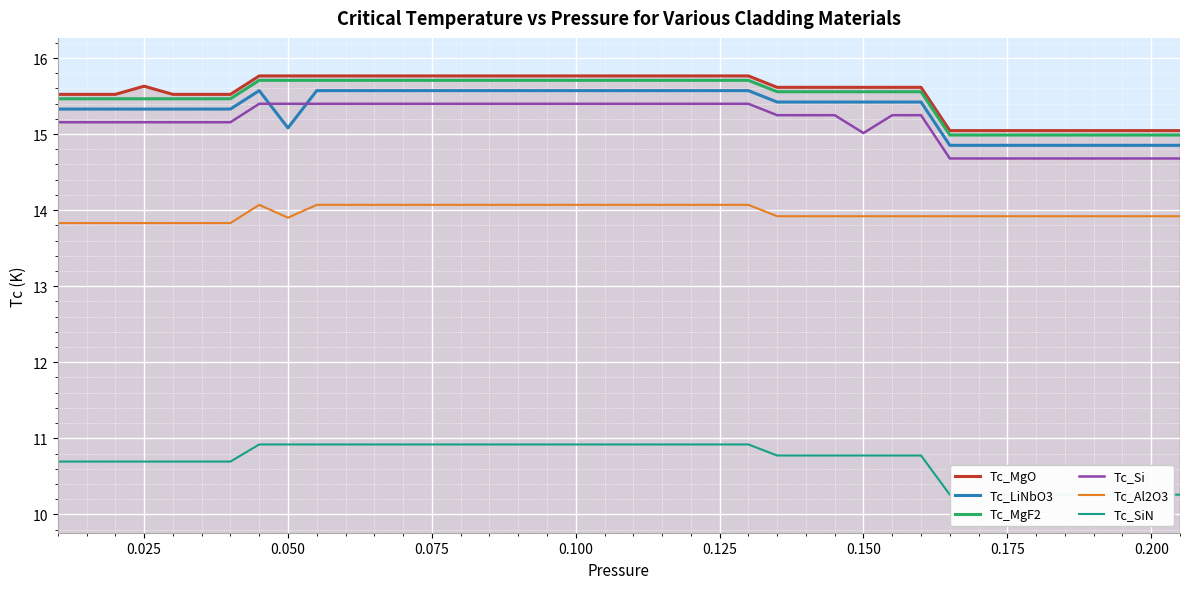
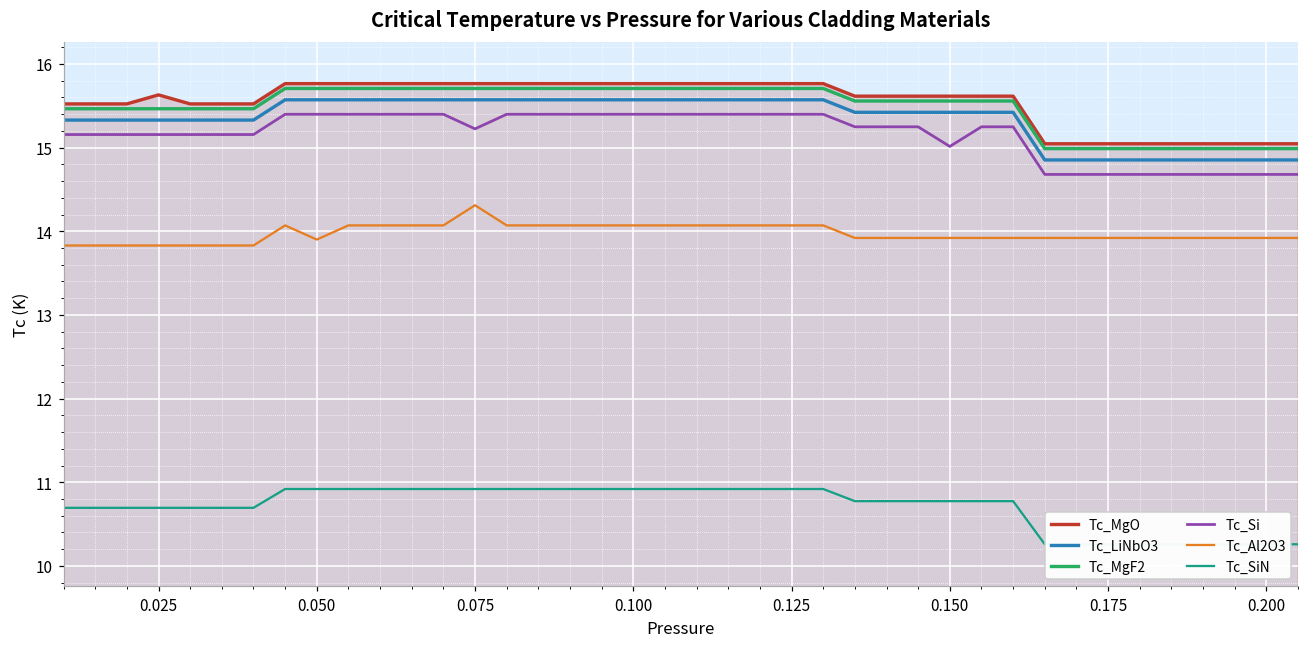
Tc_LiNbO3, 0.050: 15.1 -> 15.6
Tc_Si, 0.075: 15.4 -> 15.2
Tc_Al2O3, 0.075: 14.1 -> 14.3
